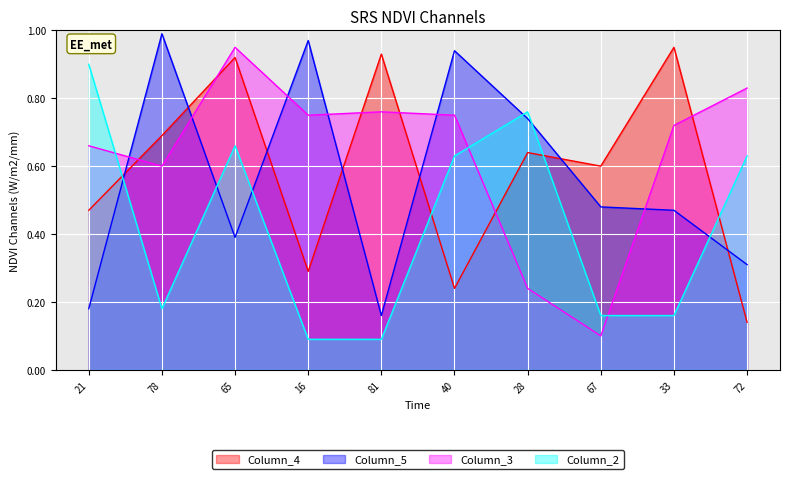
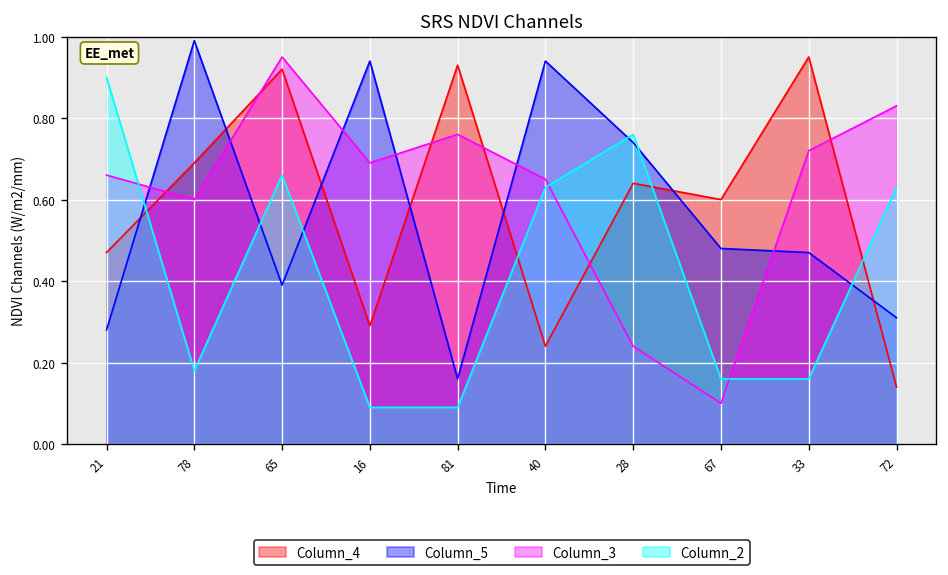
Column_5, 21: 0.18 -> 0.28
Column_5, 16: 0.97 -> 0.94
Column_3, 16: 0.75 -> 0.69
Column_3, 40: 0.75 -> 0.65
